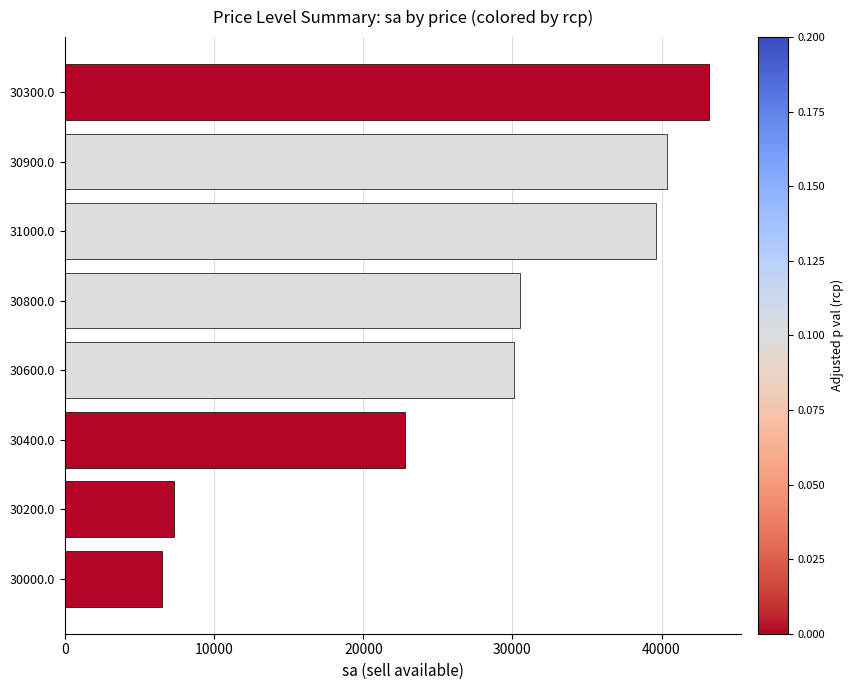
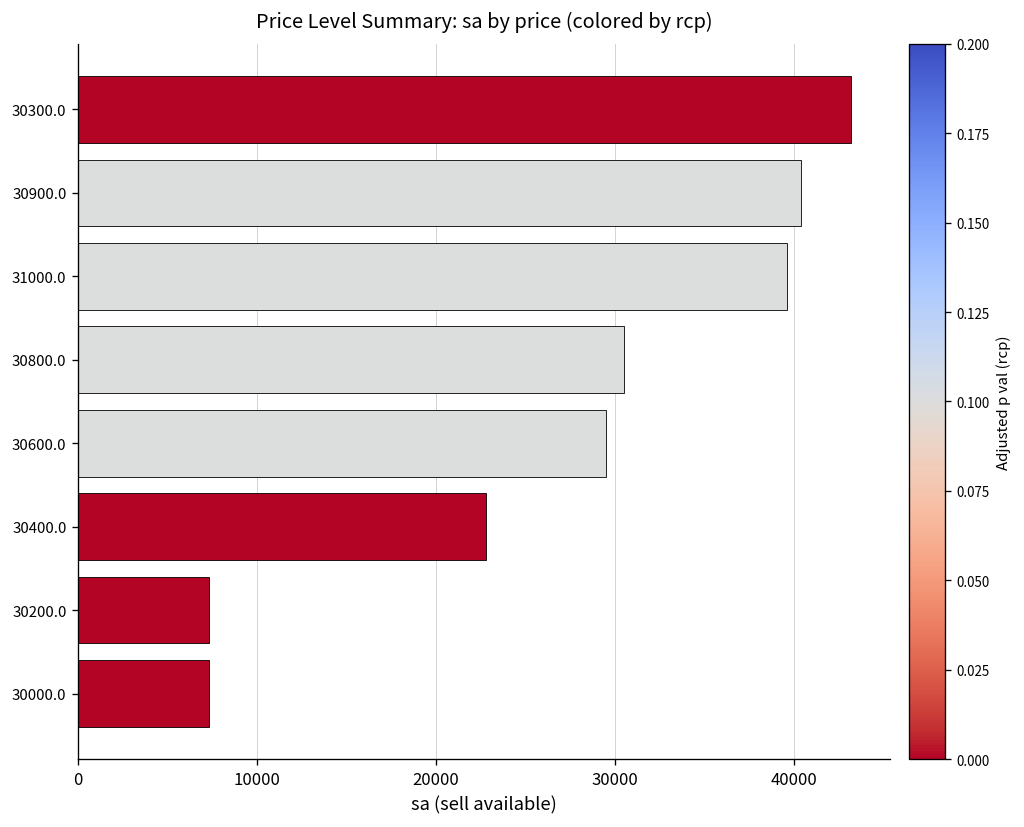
30600.0: 30100 -> 29500
30000.0: 6500 -> 7300
